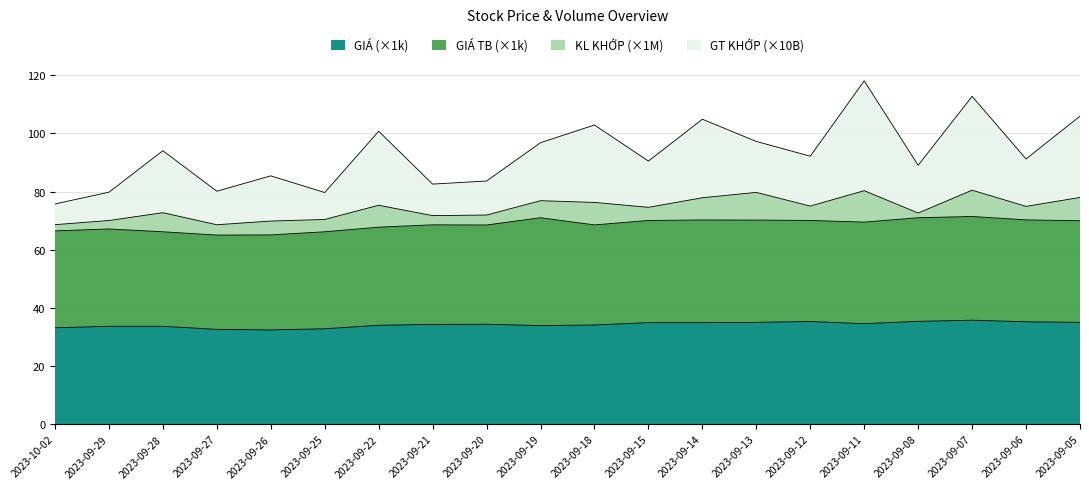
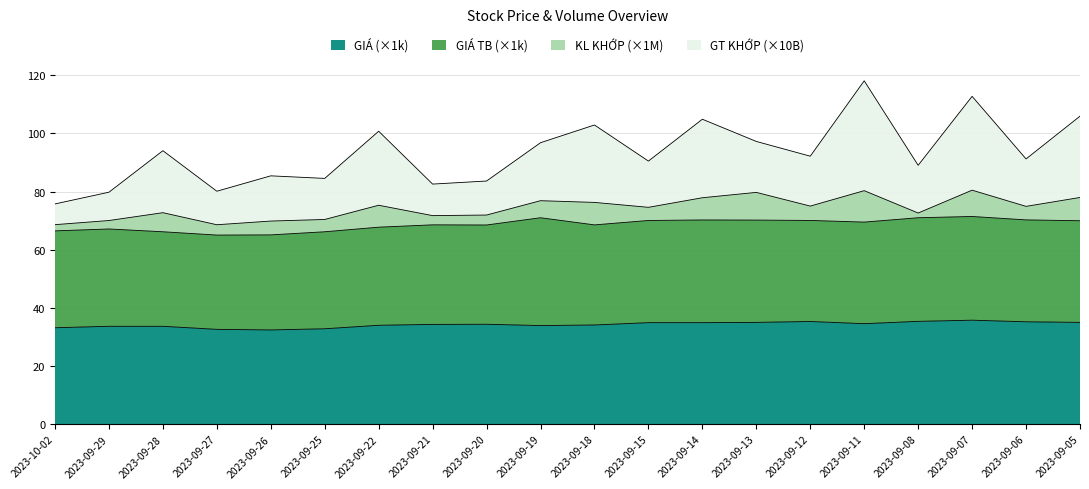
GT KHỚP (×10B), 2023-09-25: 9 -> 14
